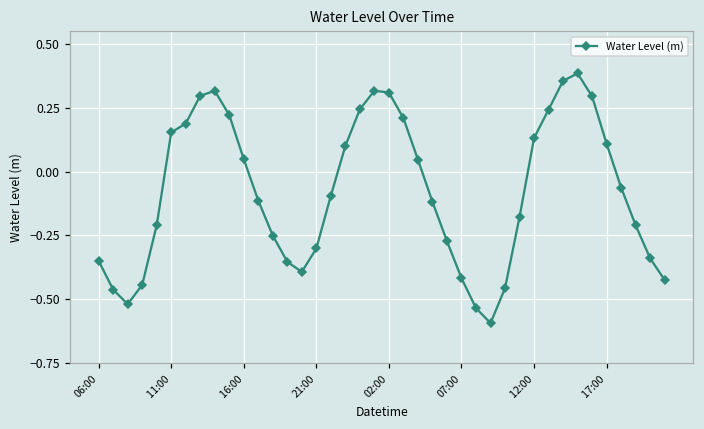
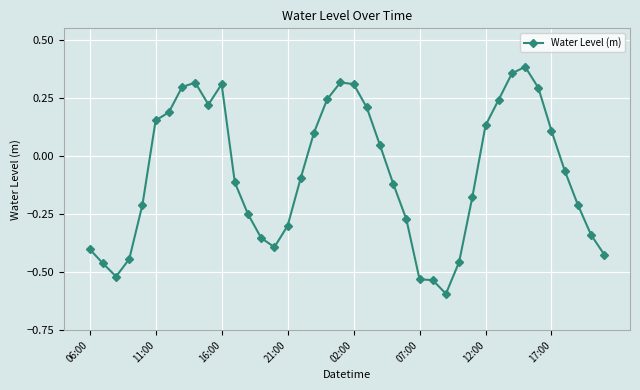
06:00: -0.35 -> -0.40
16:00: 0.05 -> 0.31
07:00: -0.42 -> -0.53
